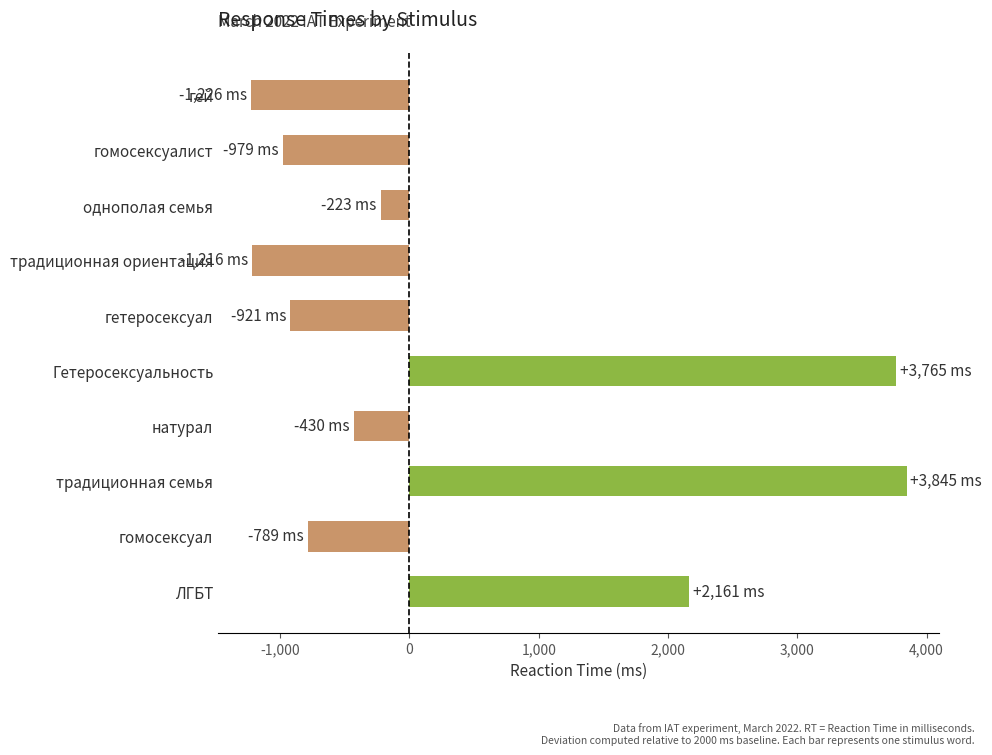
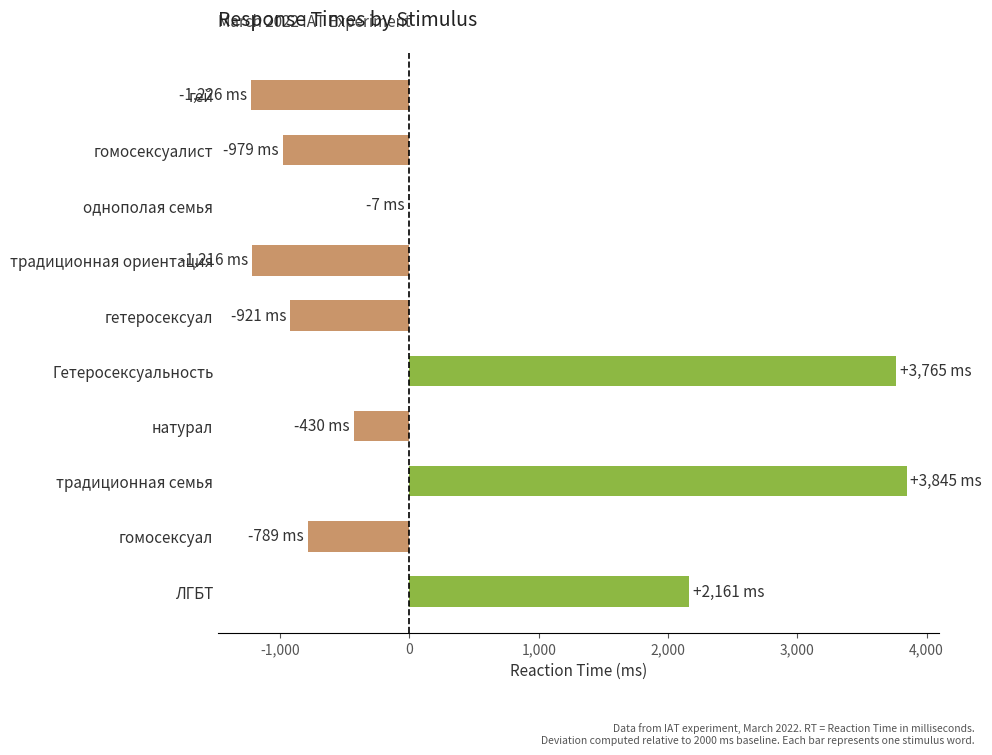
однополая семья: -223 -> -7
